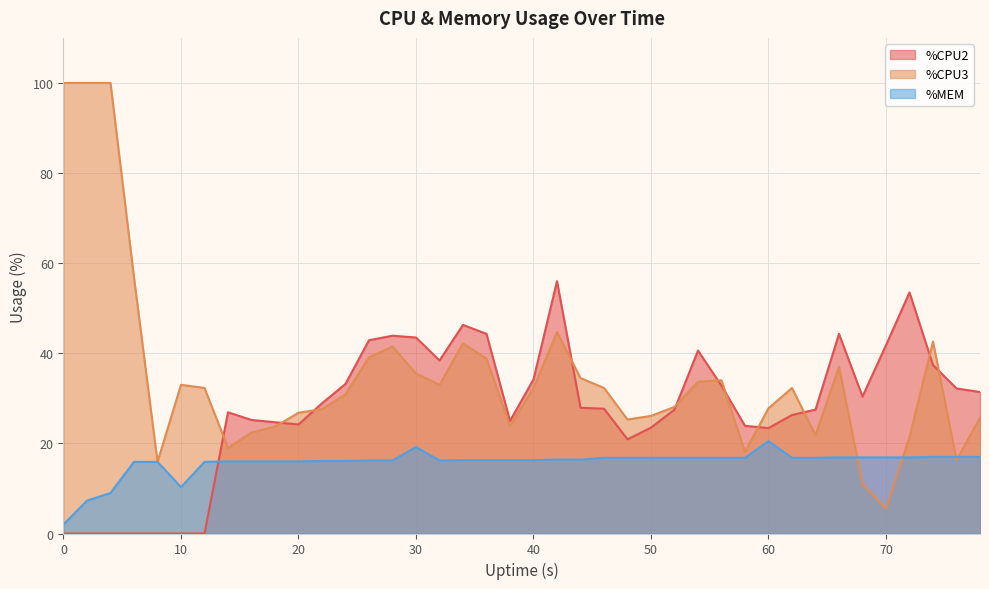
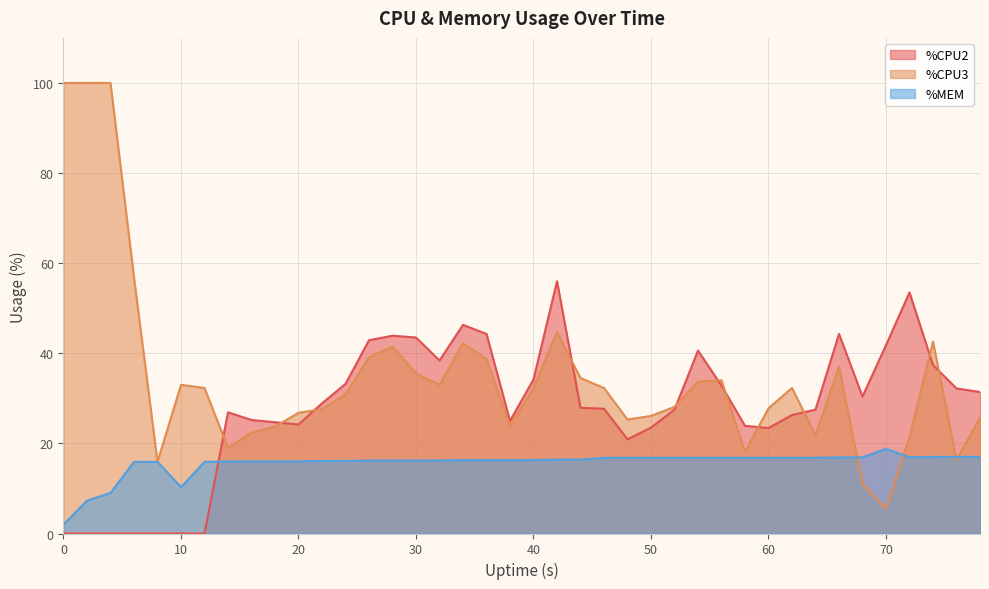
%MEM, 30: 19 -> 16
%MEM, 60: 21 -> 17
%MEM, 70: 17 -> 19
